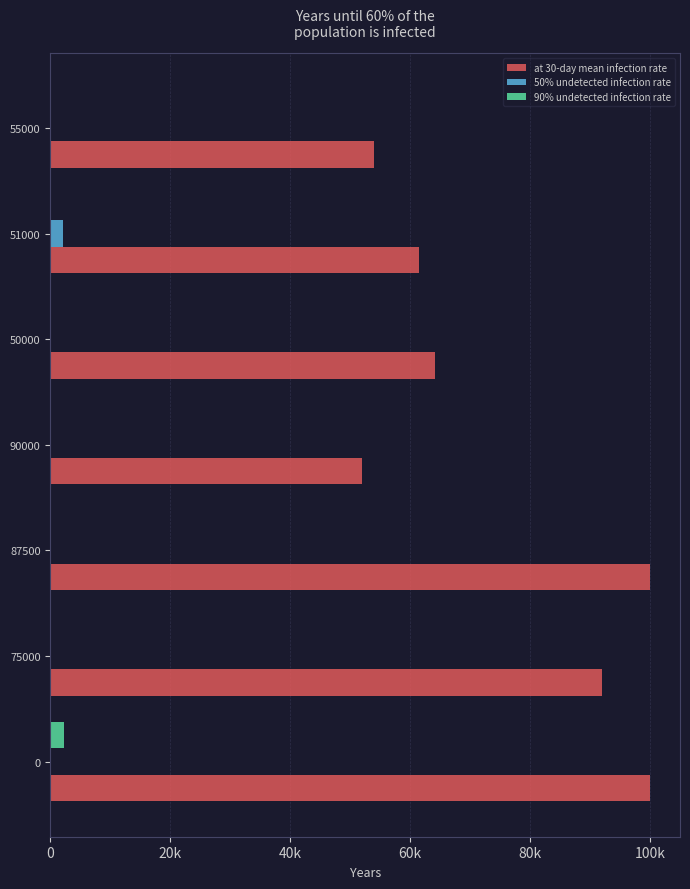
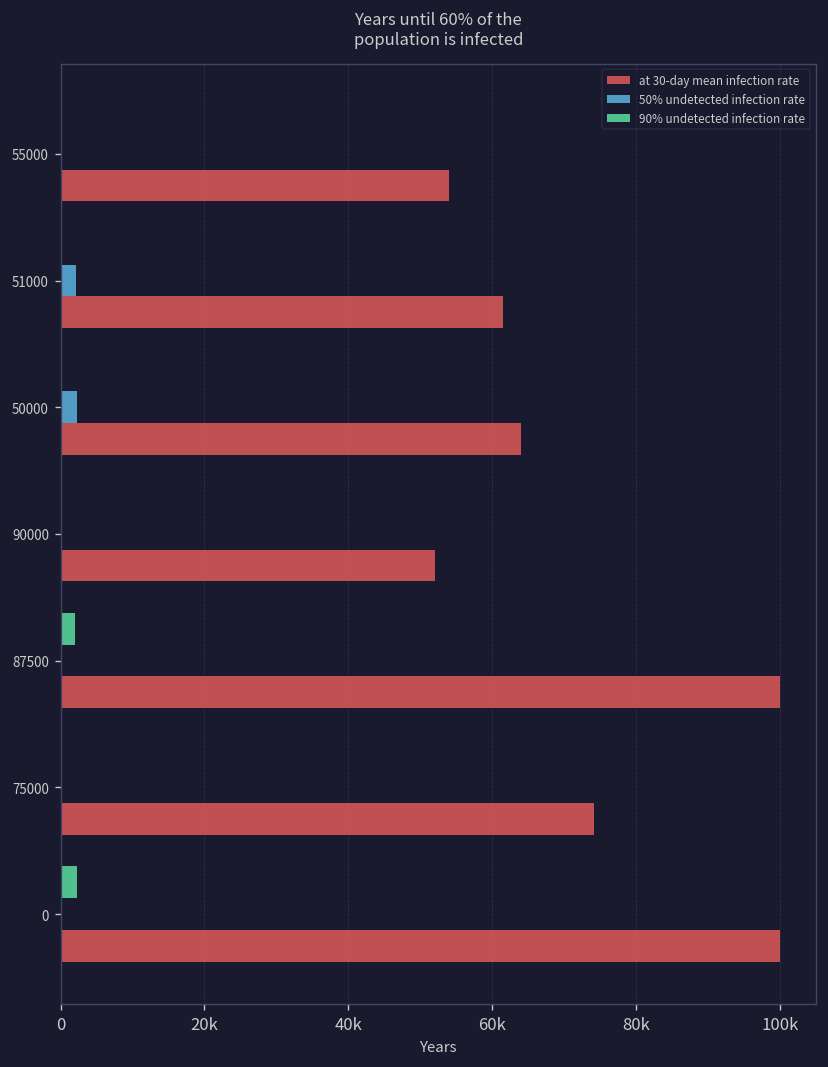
50% undetected infection rate, 50000: 0 -> 2000
90% undetected infection rate, 87500: 0 -> 2000
at 30-day mean infection rate, 75000: 92000 -> 74000
